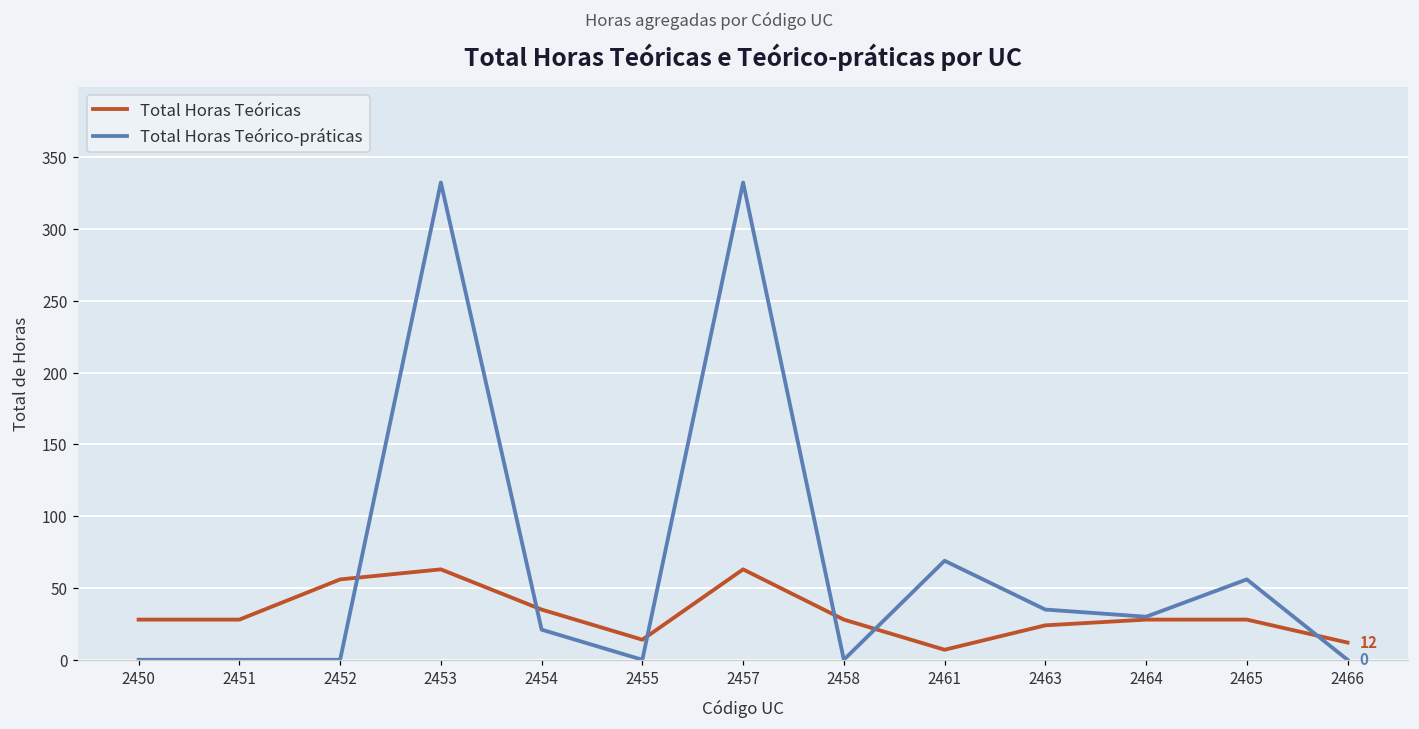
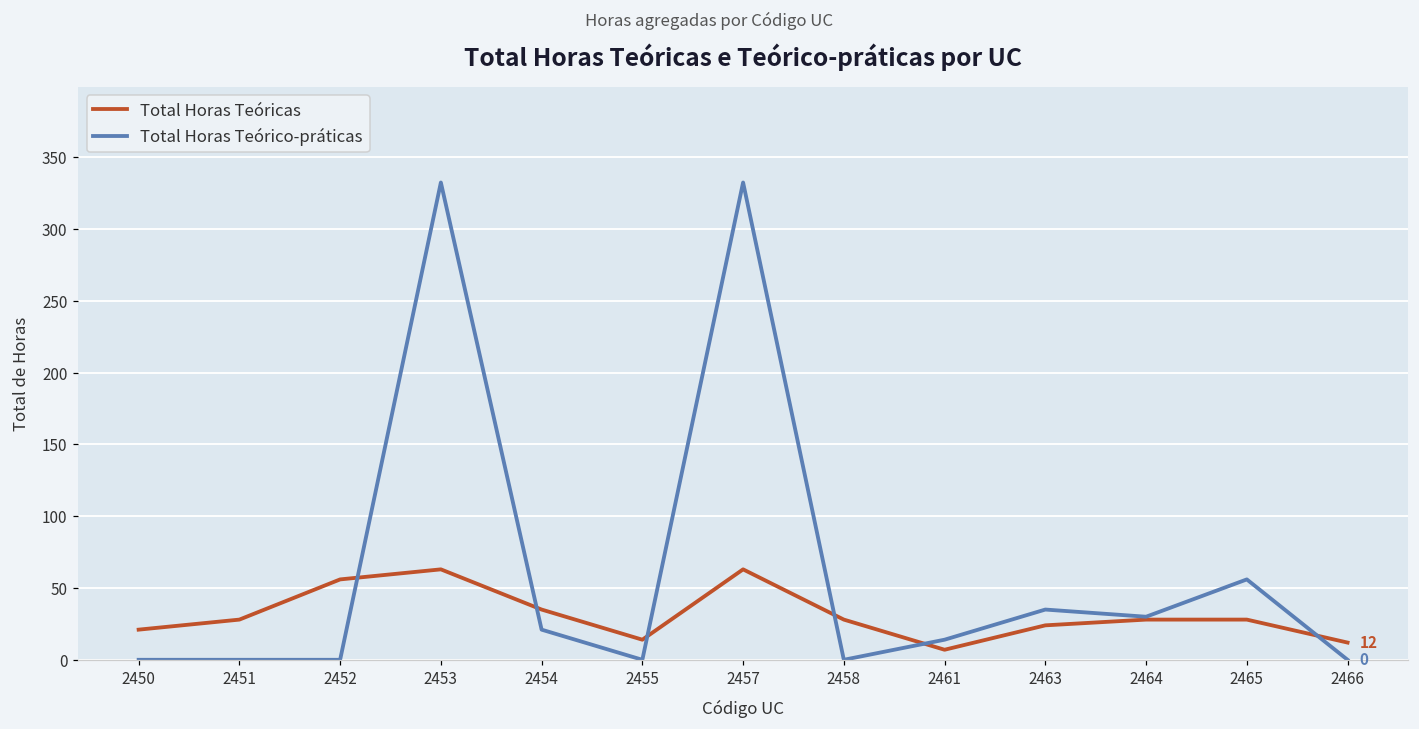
Total Horas Teóricas, 2450: 28 -> 21
Total Horas Teórico-práticas, 2461: 69 -> 14
